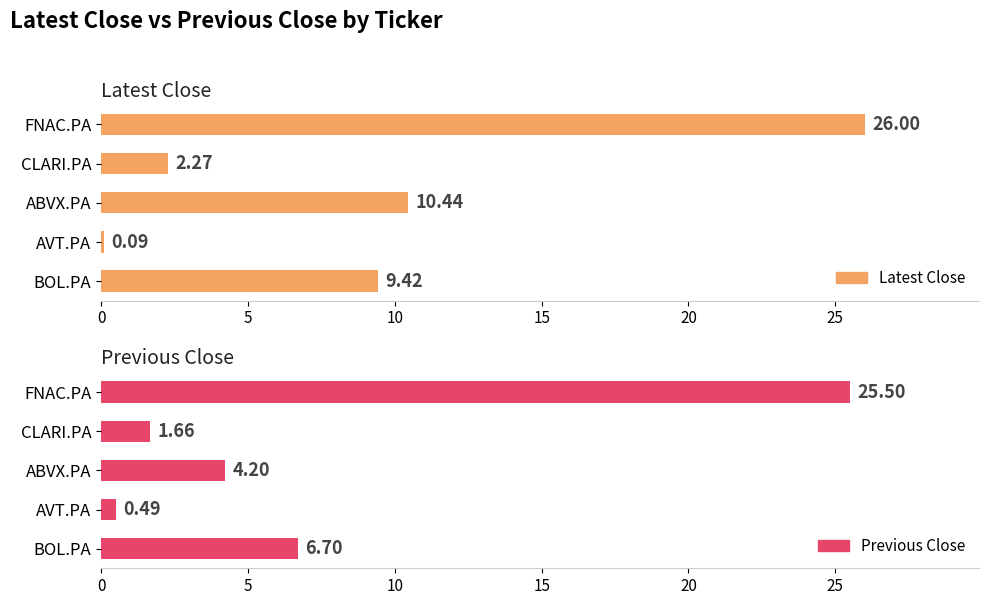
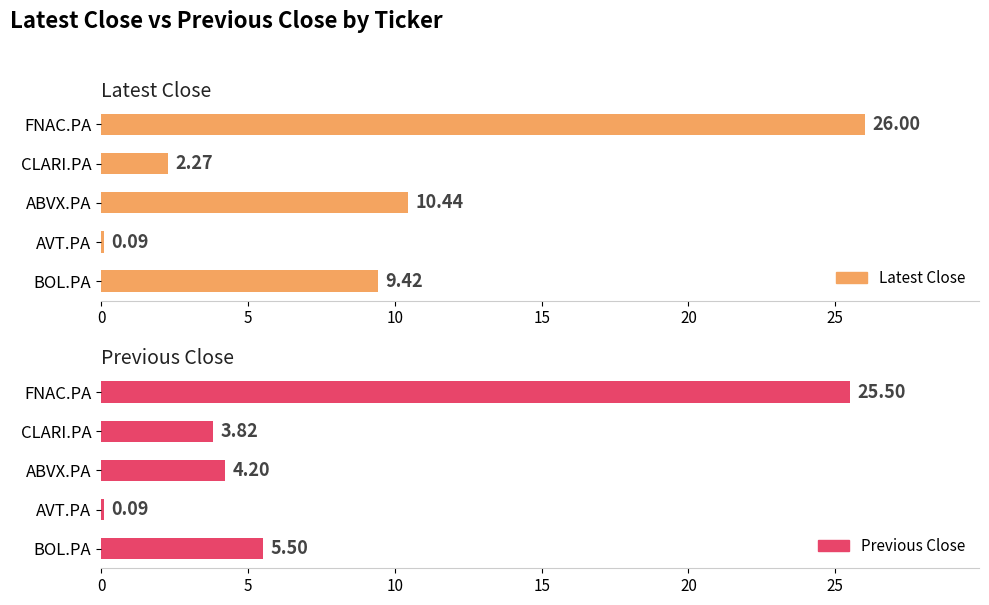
Previous Close, CLARI.PA: 1.66 -> 3.82
Previous Close, AVT.PA: 0.49 -> 0.09
Previous Close, BOL.PA: 6.70 -> 5.50
